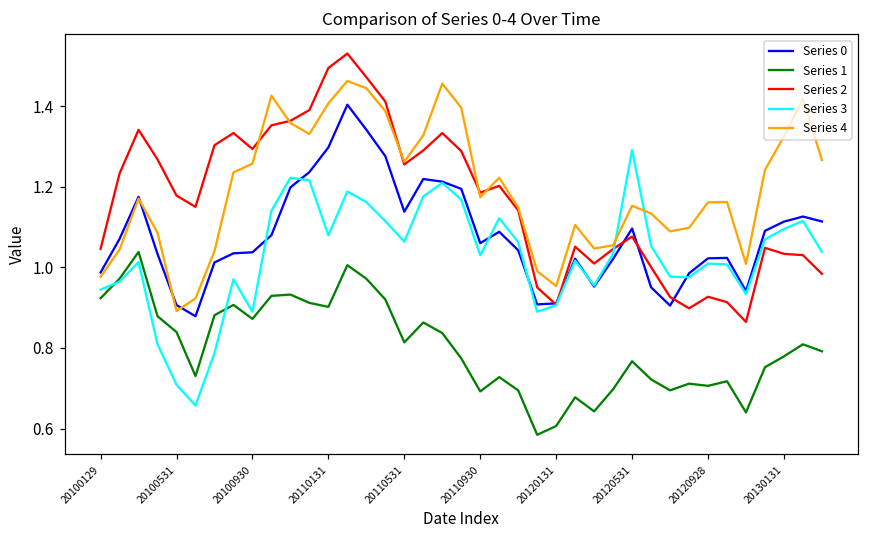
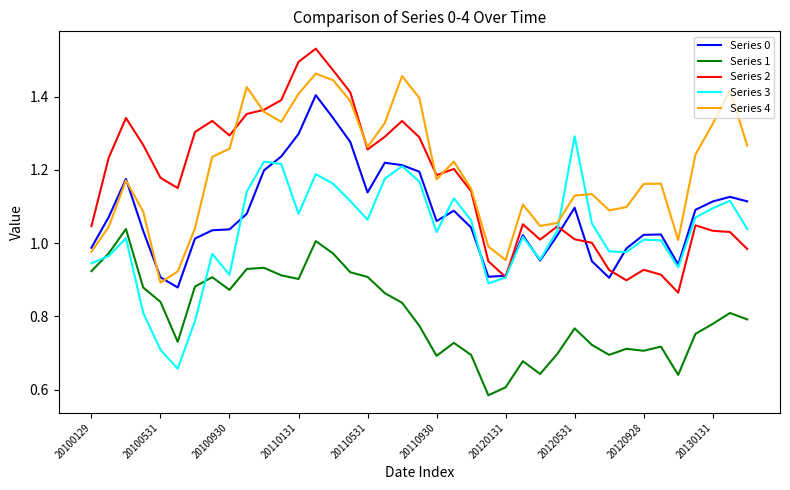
Series 3, 20100930: 0.89 -> 0.91
Series 1, 20110531: 0.81 -> 0.91
Series 2, 20120531: 1.08 -> 1.01
Series 4, 20120531: 1.15 -> 1.13
